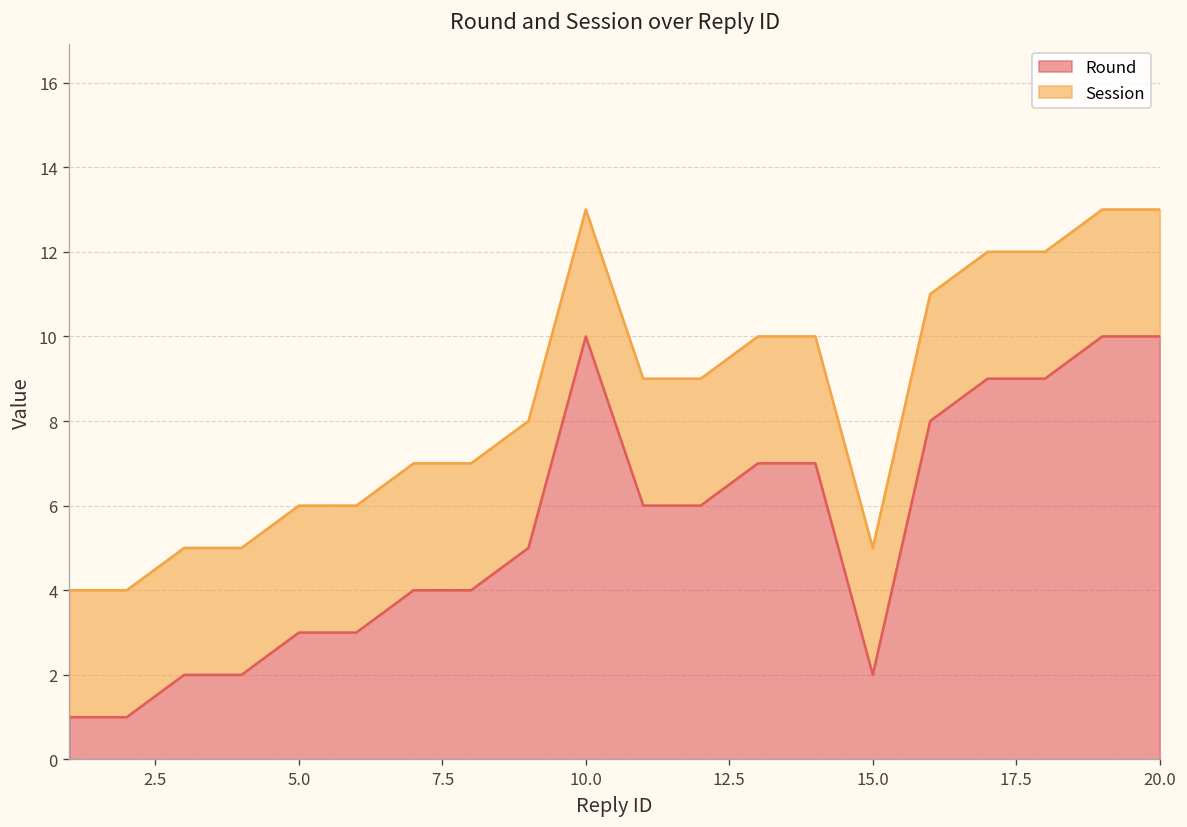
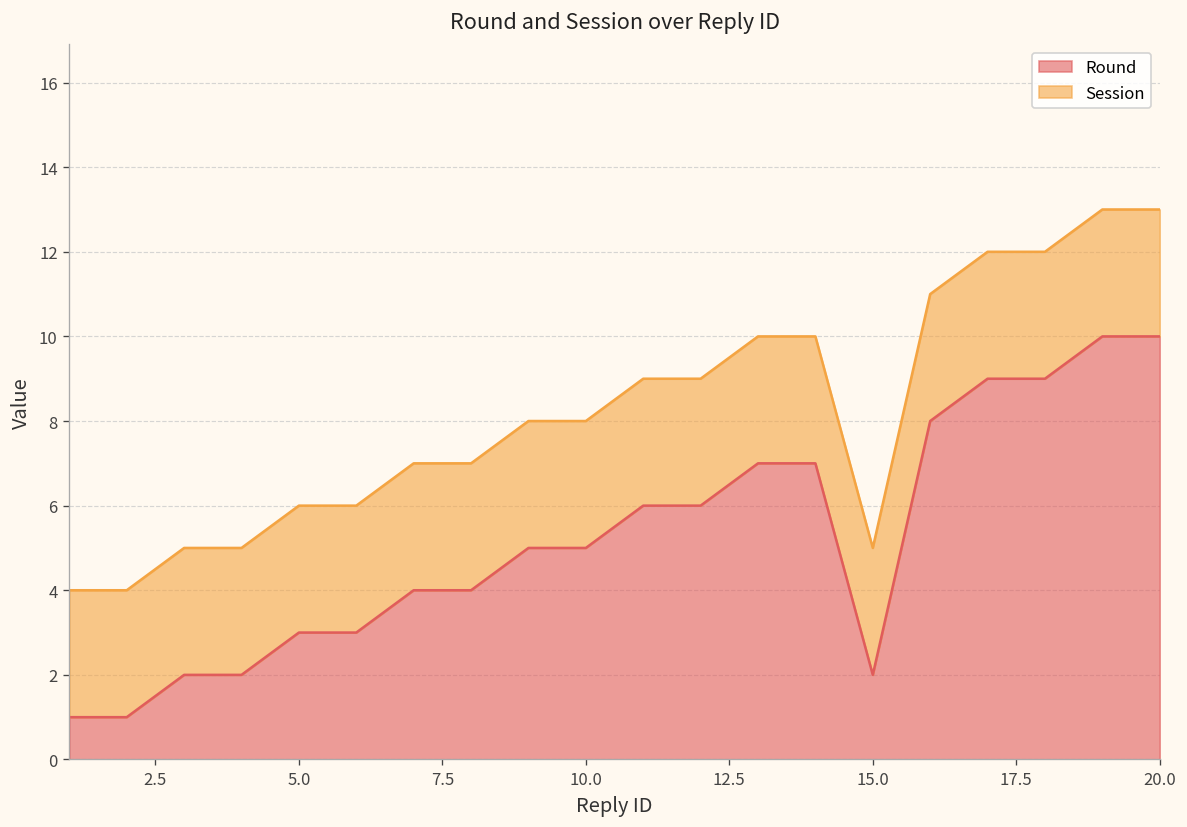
Round, 10.0: 10 -> 5
